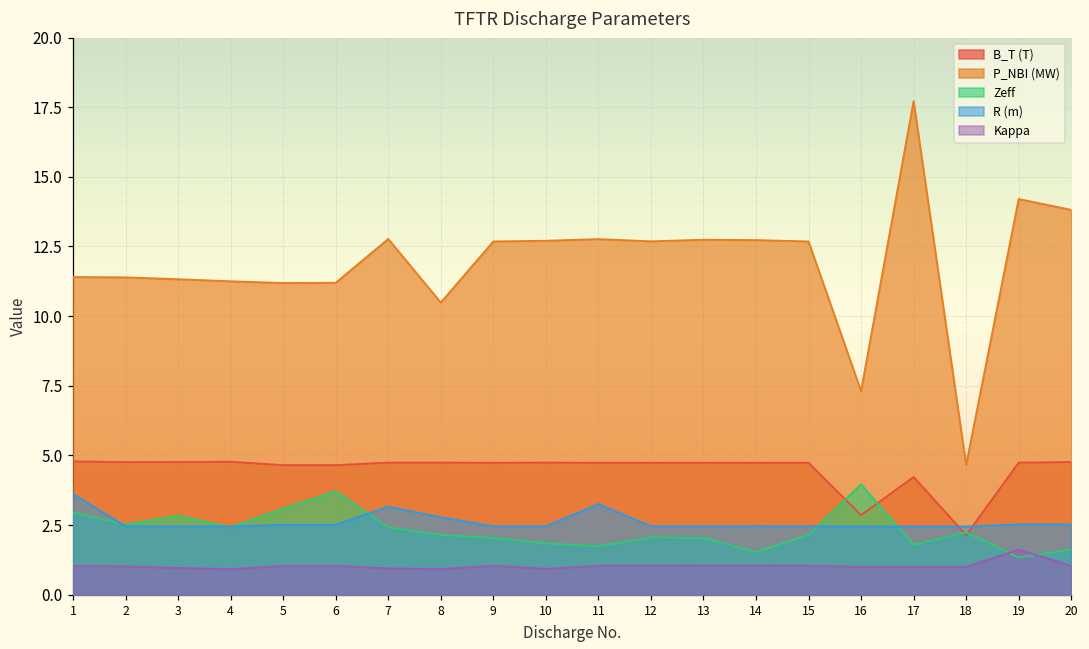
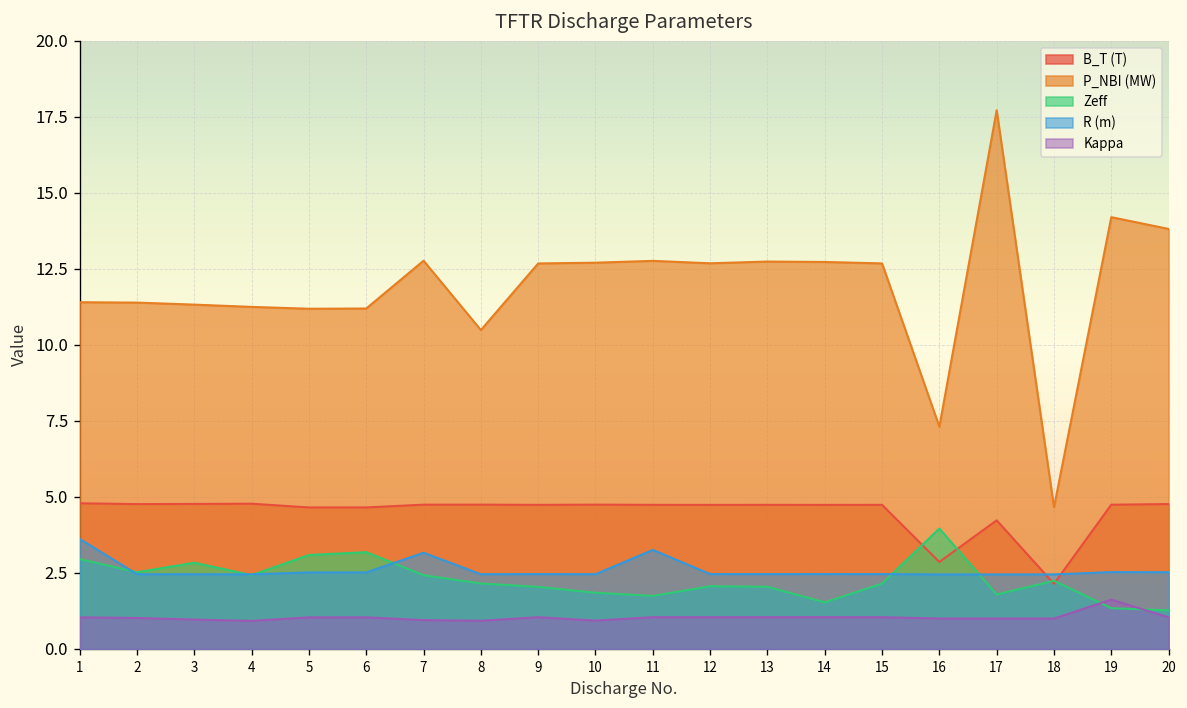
Zeff, 6: 3.7 -> 3.2
R (m), 8: 2.8 -> 2.5
Zeff, 20: 1.6 -> 1.3
